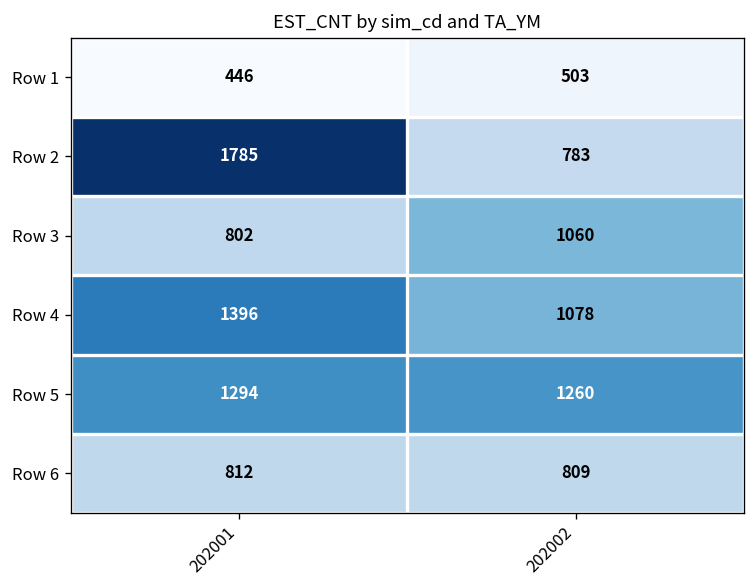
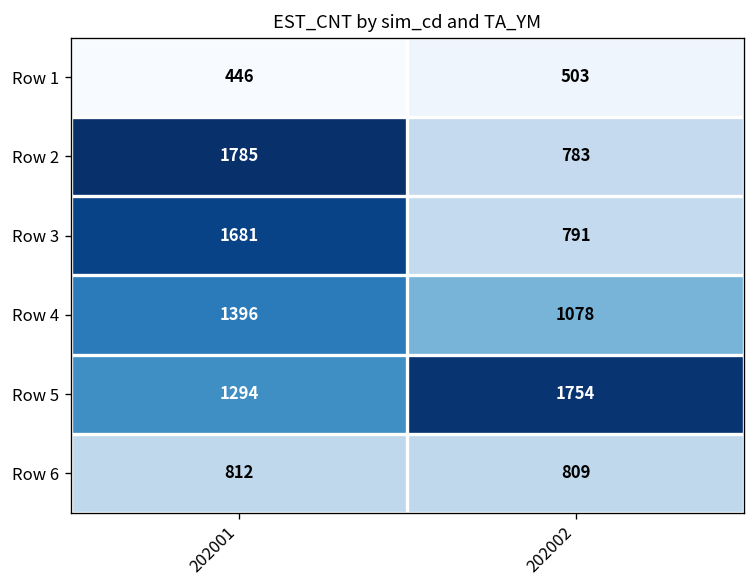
Row 3, 202001: 802 -> 1681
Row 3, 202002: 1060 -> 791
Row 5, 202002: 1260 -> 1754
